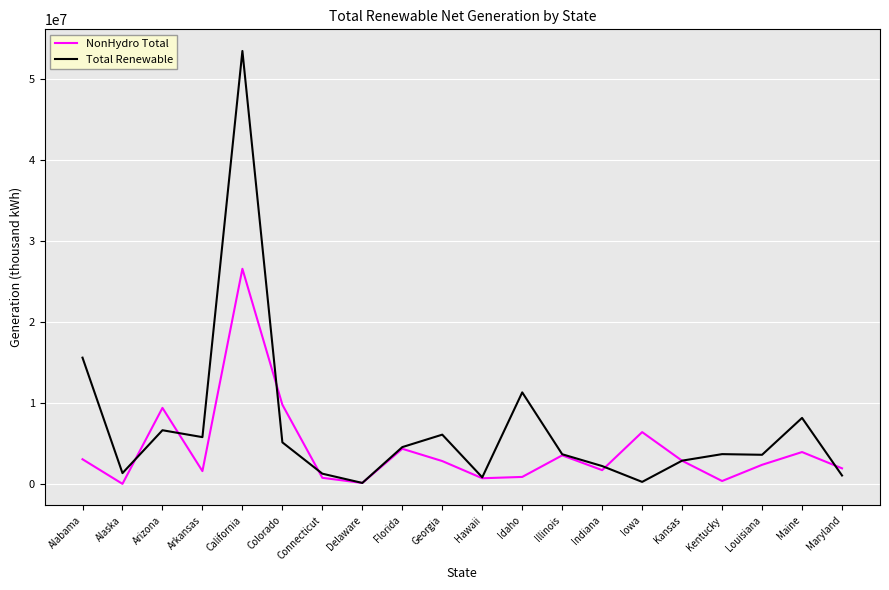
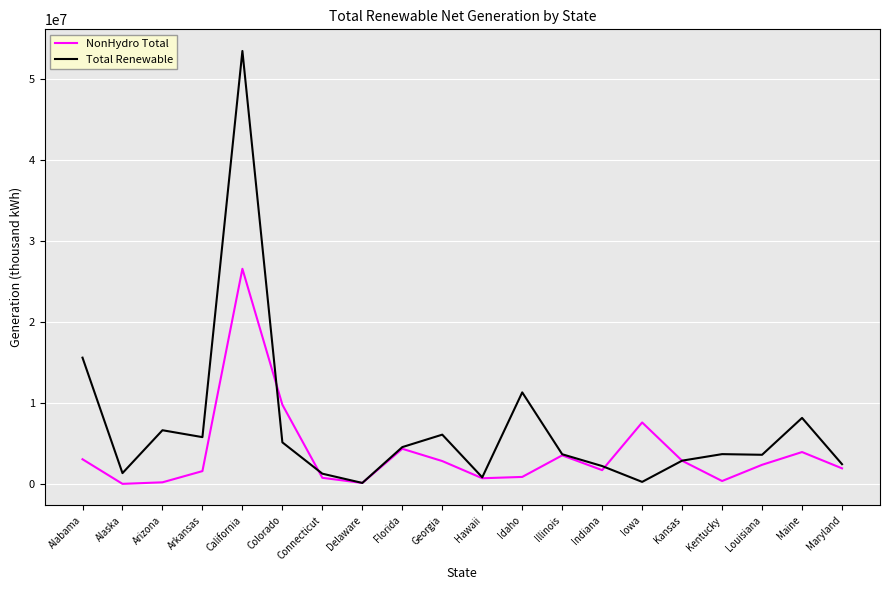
NonHydro Total, Arizona: 9000000 -> 0
NonHydro Total, Iowa: 6000000 -> 8000000
Total Renewable, Maryland: 1000000 -> 2000000
